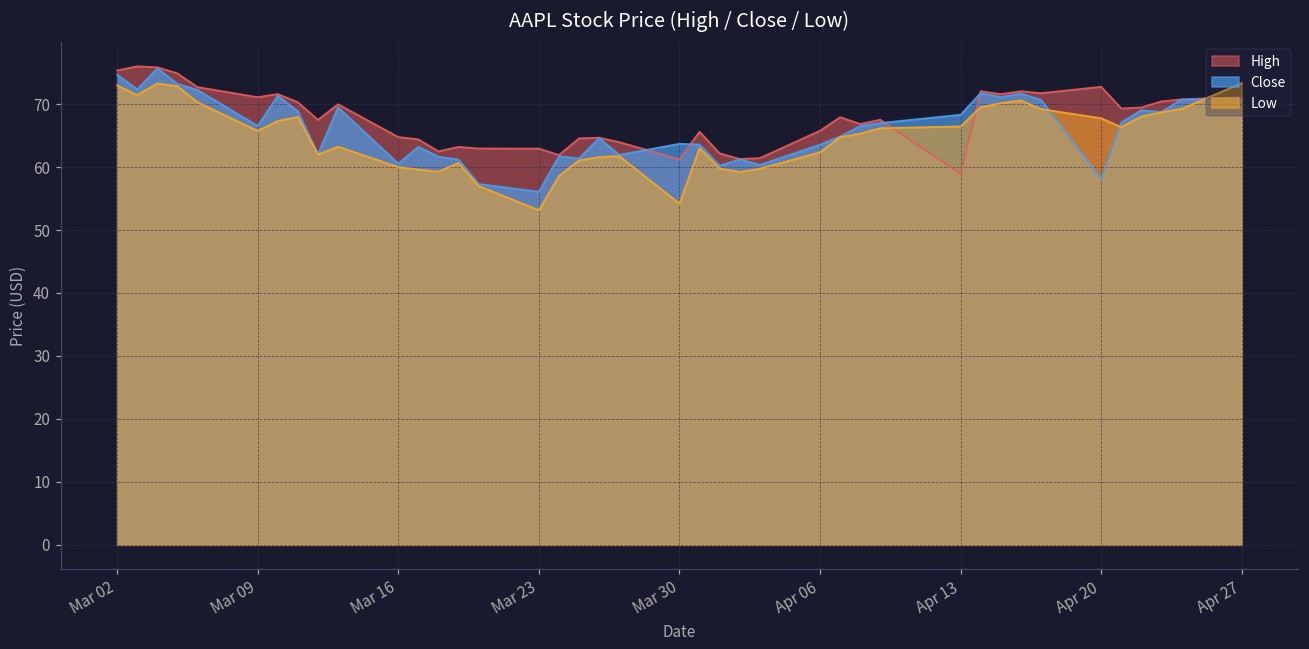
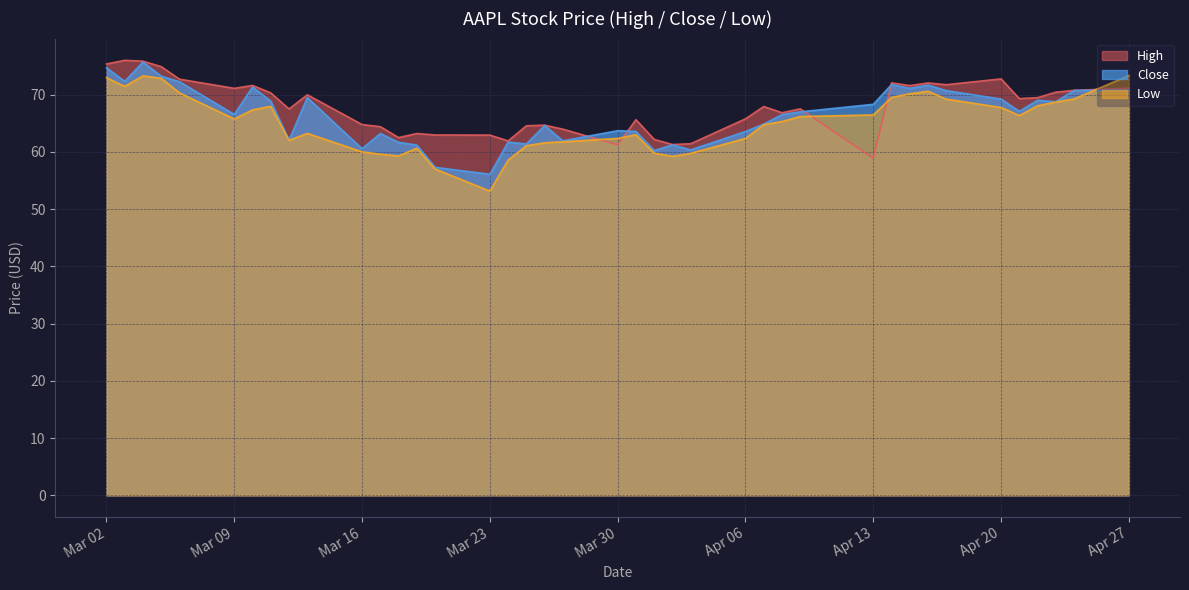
Low, Mar 30: 54 -> 62
Close, Apr 20: 58 -> 69
